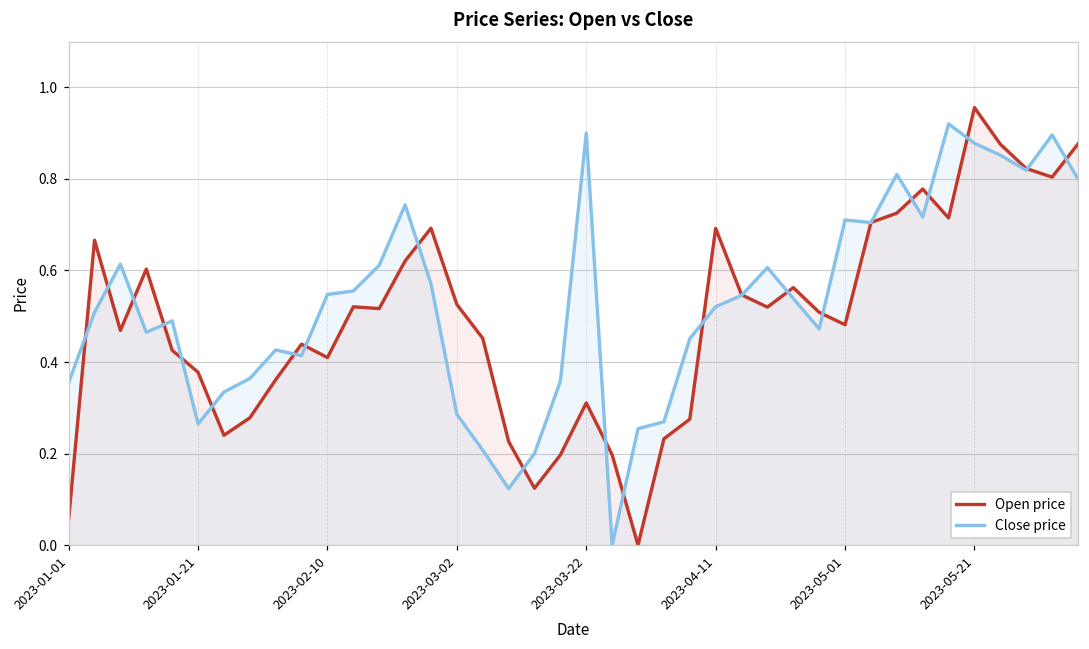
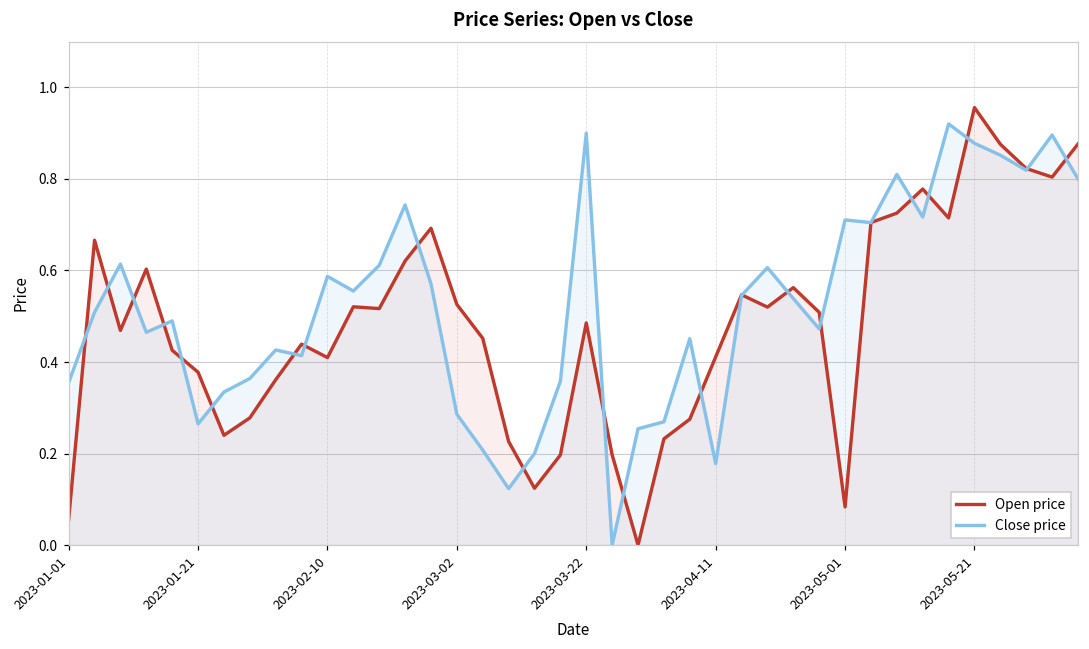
Close price, 2023-02-10: 0.55 -> 0.59
Open price, 2023-03-22: 0.31 -> 0.49
Open price, 2023-04-11: 0.69 -> 0.41
Close price, 2023-04-11: 0.52 -> 0.18
Open price, 2023-05-01: 0.48 -> 0.08
